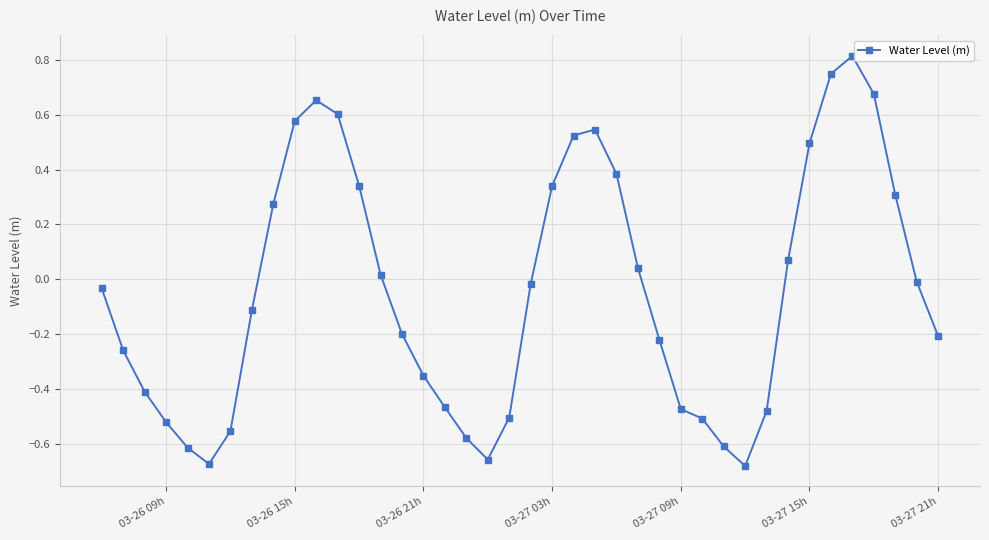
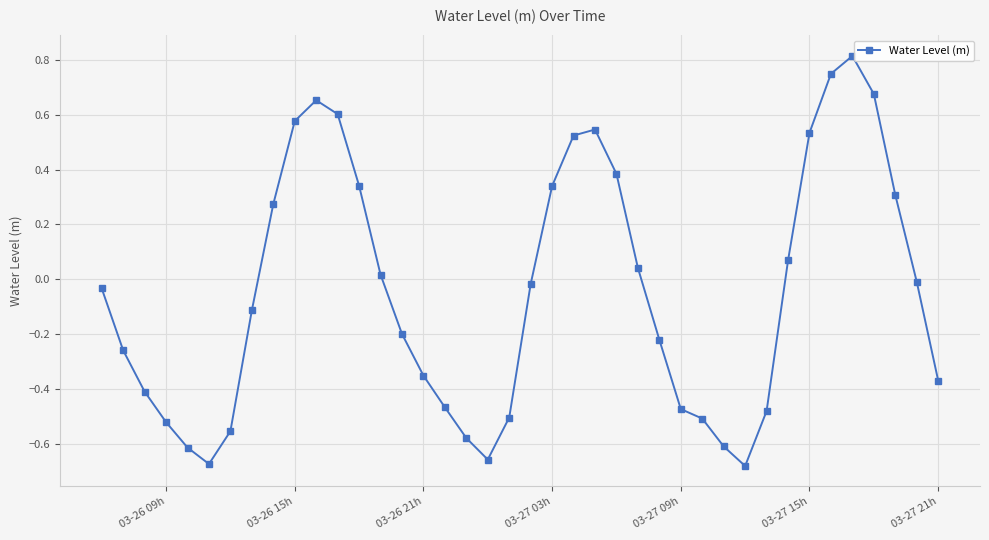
03-27 15h: 0.50 -> 0.53
03-27 21h: -0.21 -> -0.37
